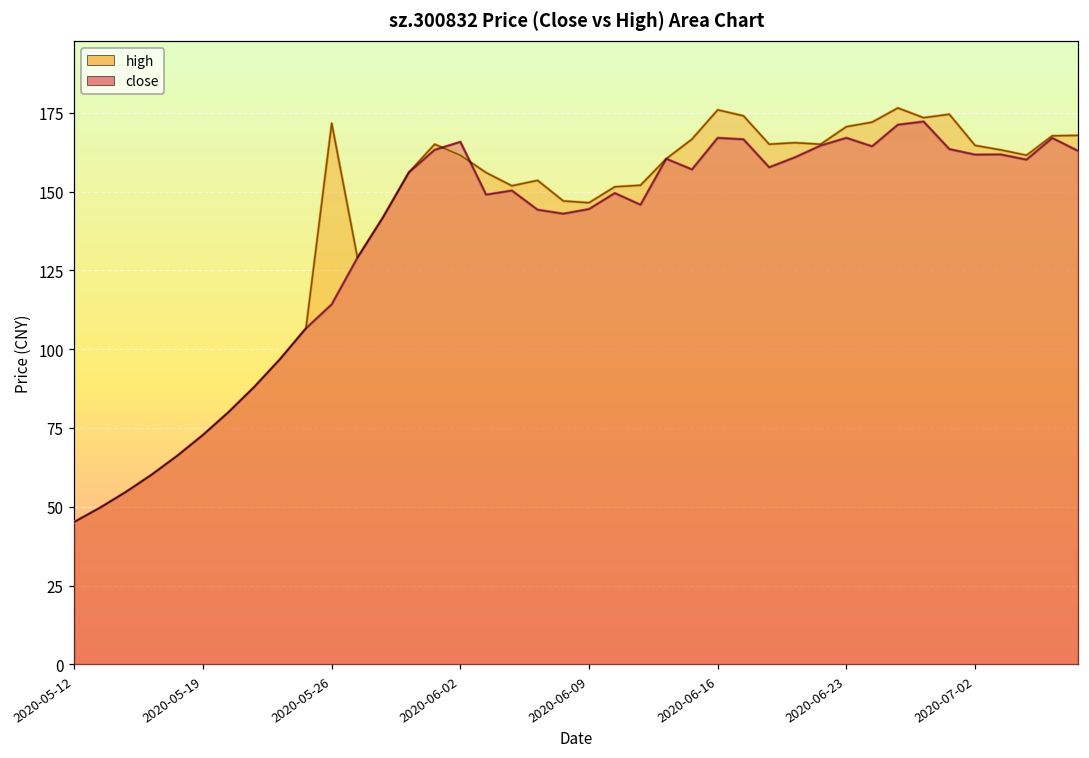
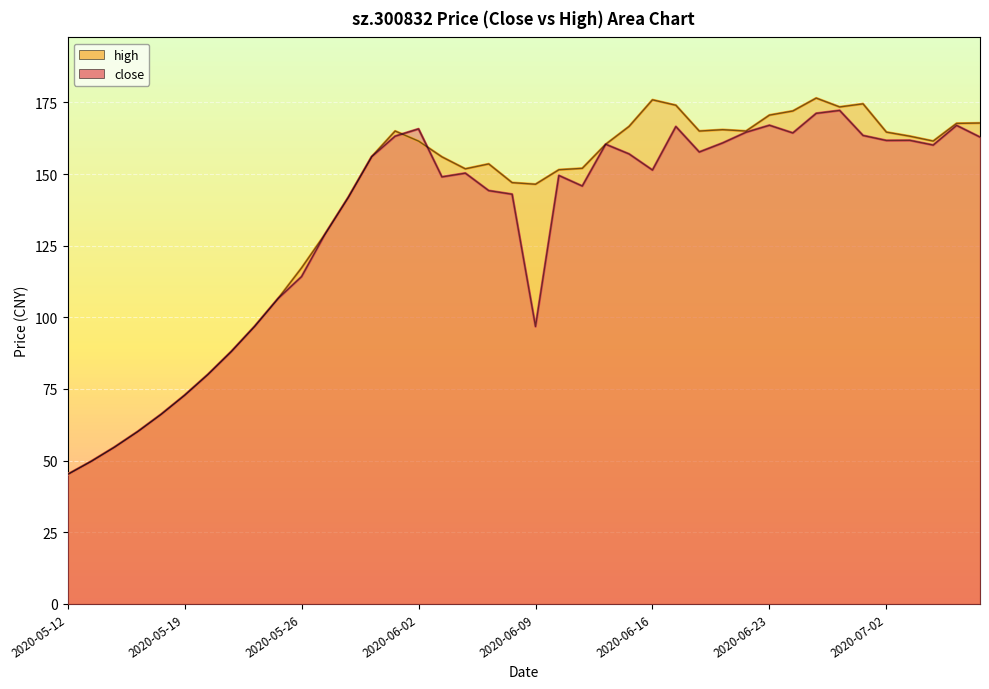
high, 2020-05-26: 172 -> 117
close, 2020-06-09: 144 -> 97
close, 2020-06-16: 167 -> 151
